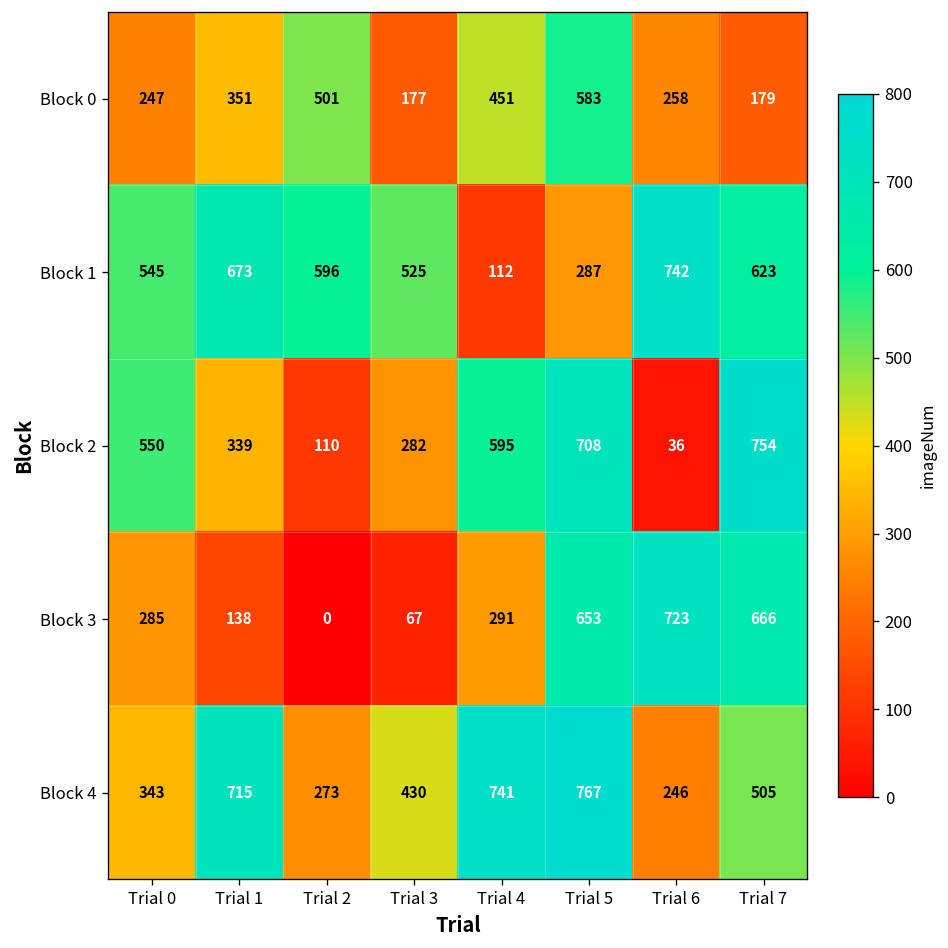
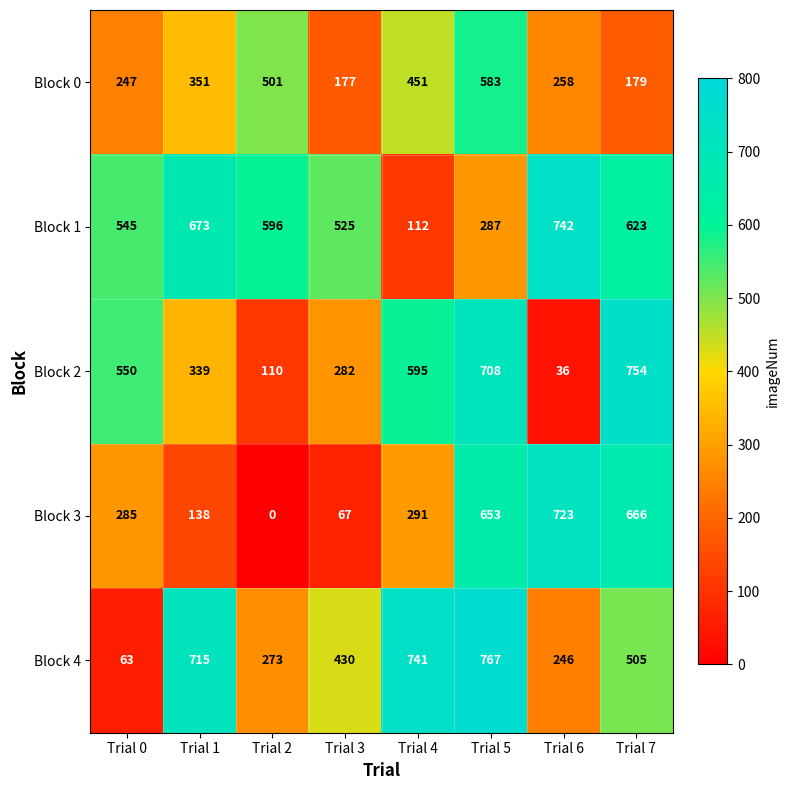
Block 4, Trial 0: 343 -> 63
